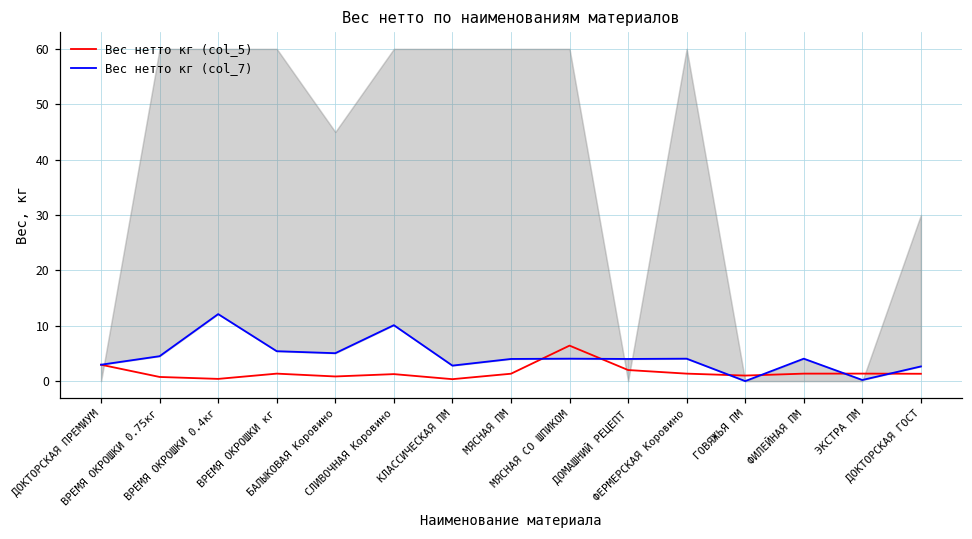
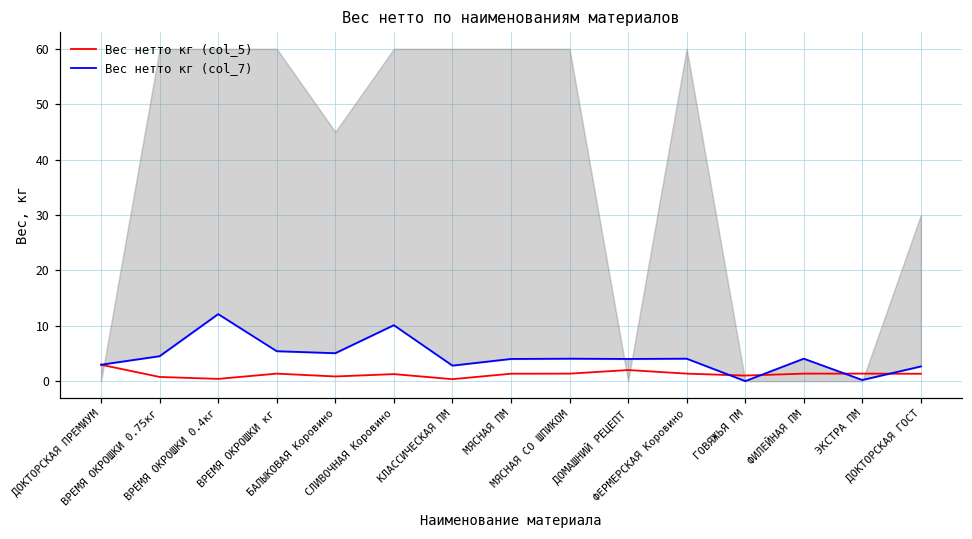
Вес нетто кг (col_5), МЯСНАЯ СО ШПИКОМ: 6 -> 1
